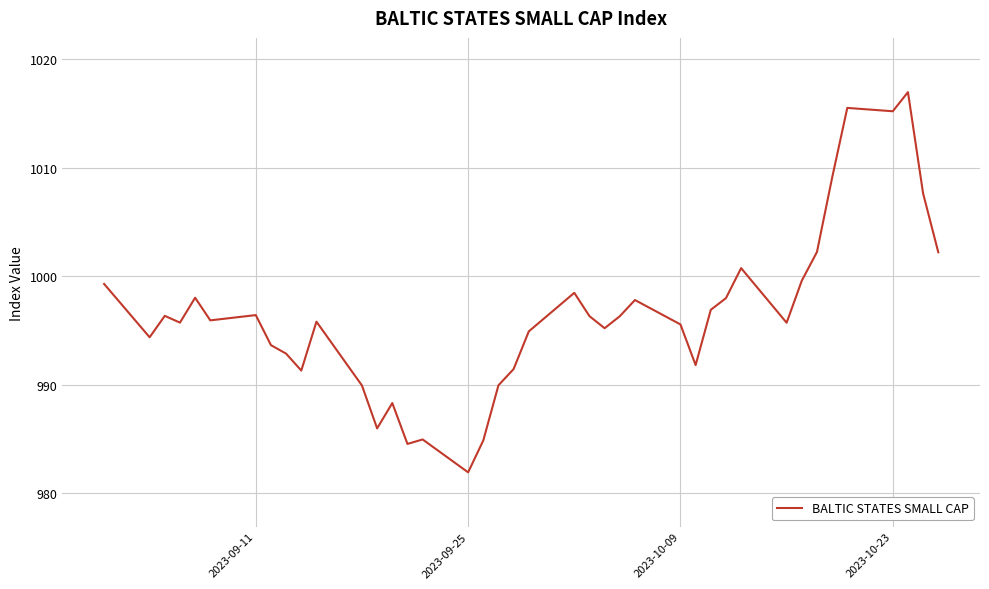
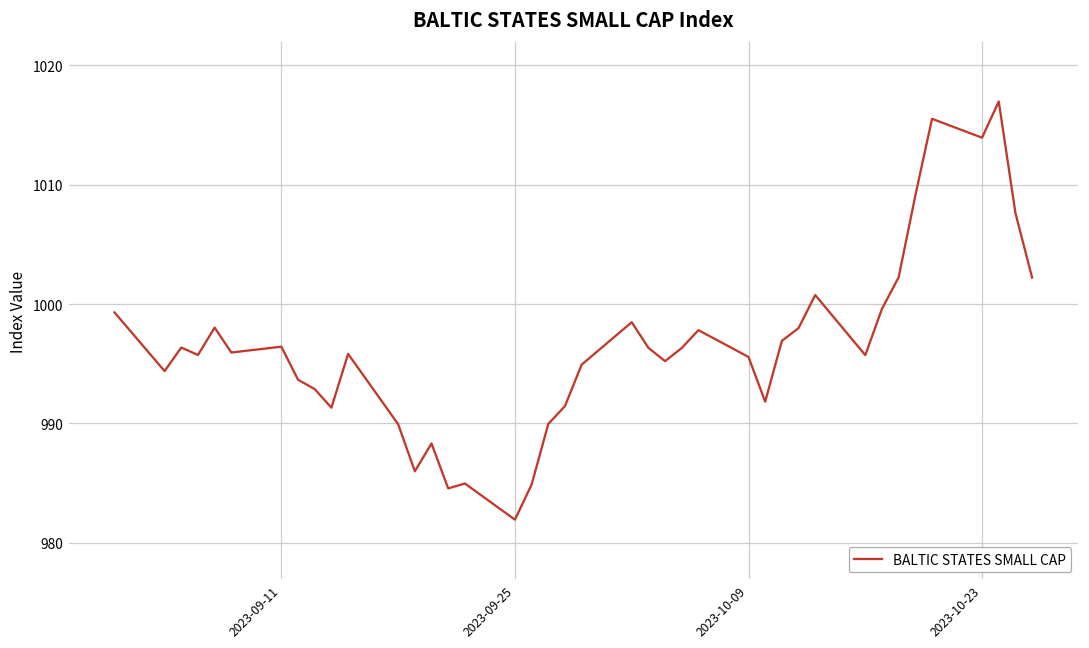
2023-10-23: 1015.2 -> 1013.9
